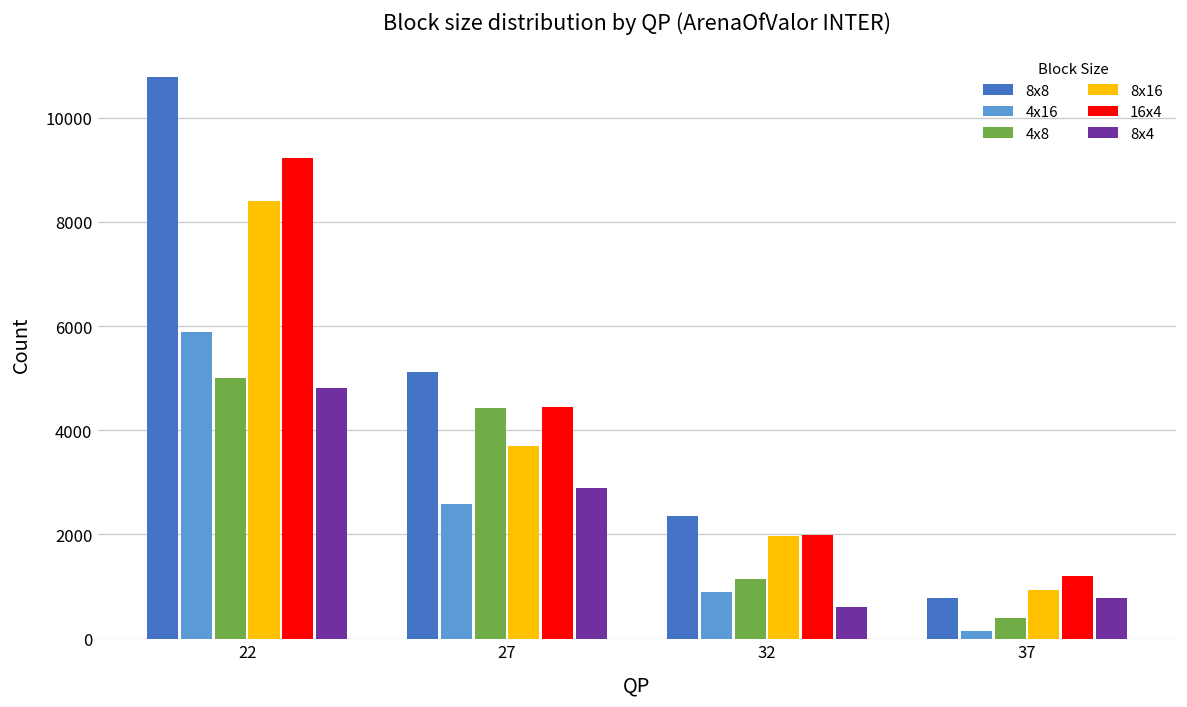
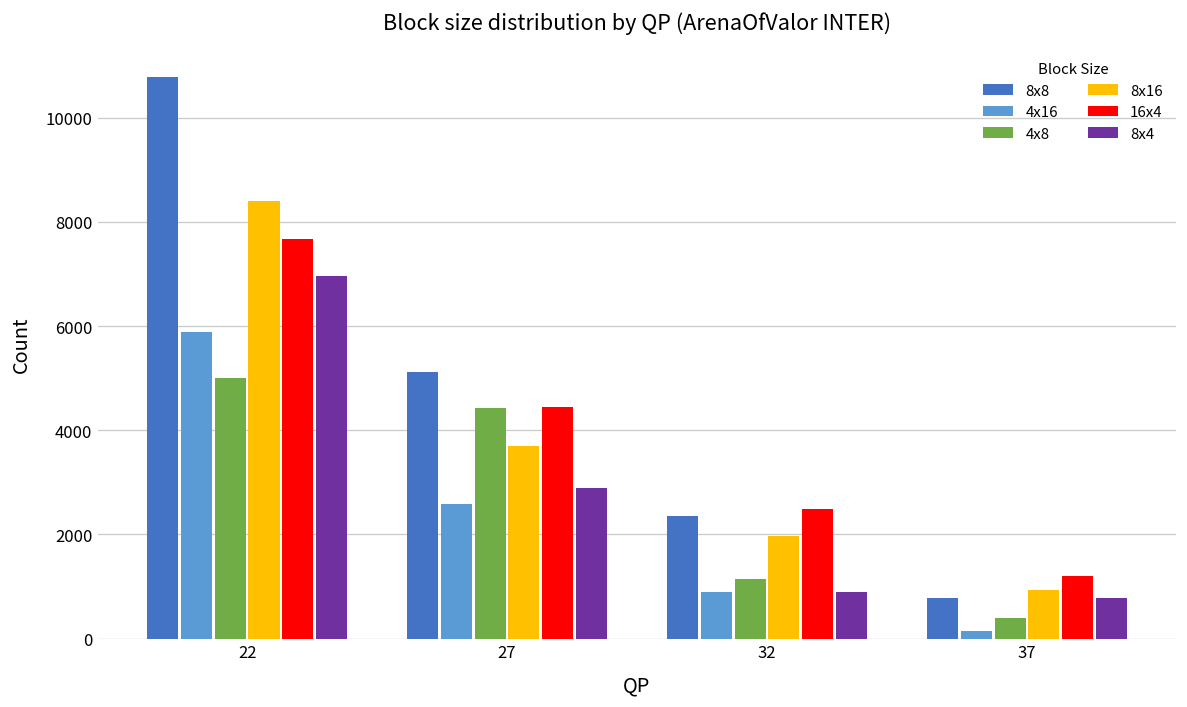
16x4, 22: 9200 -> 7700
8x4, 22: 4800 -> 7000
16x4, 32: 2000 -> 2500
8x4, 32: 600 -> 900
